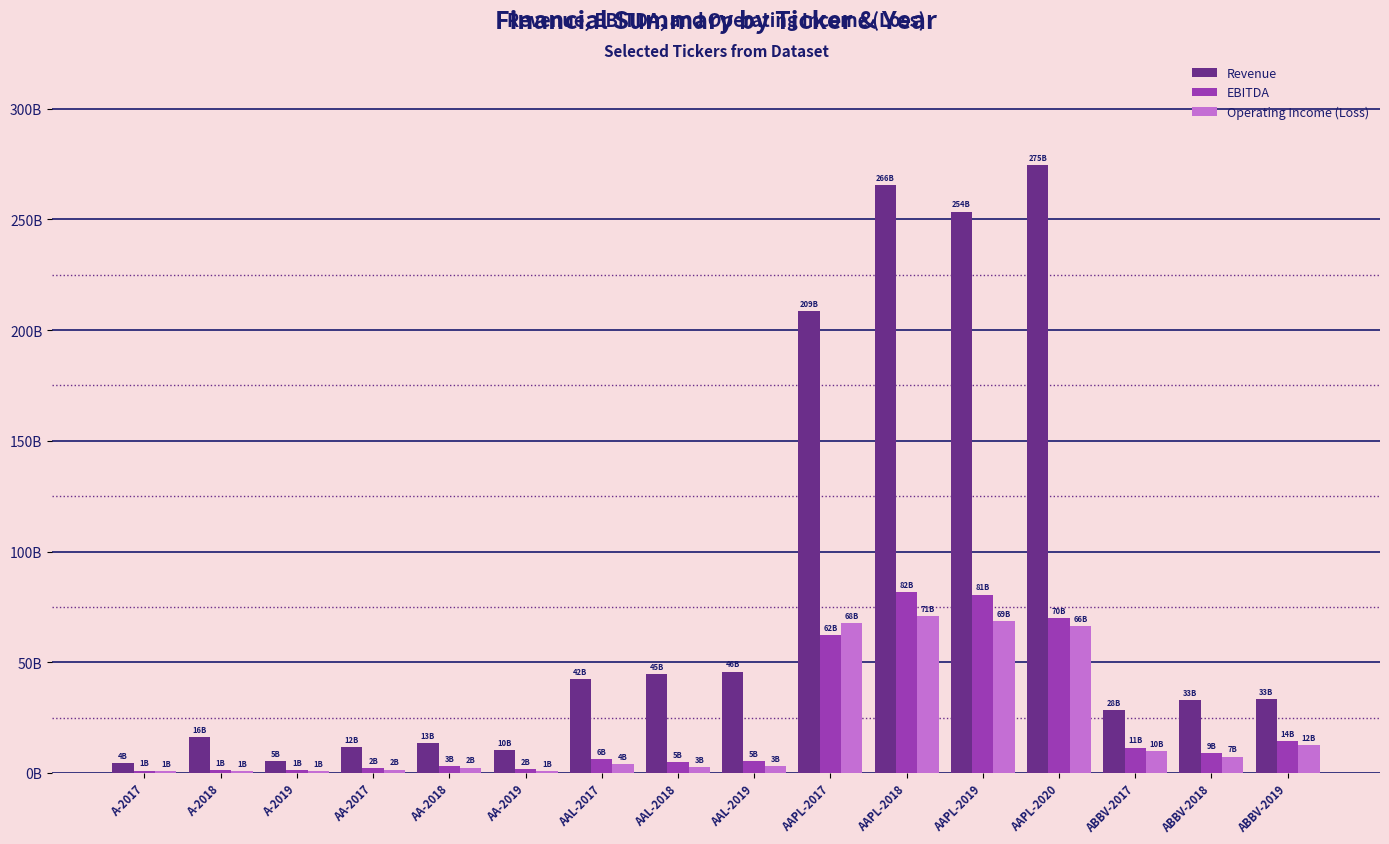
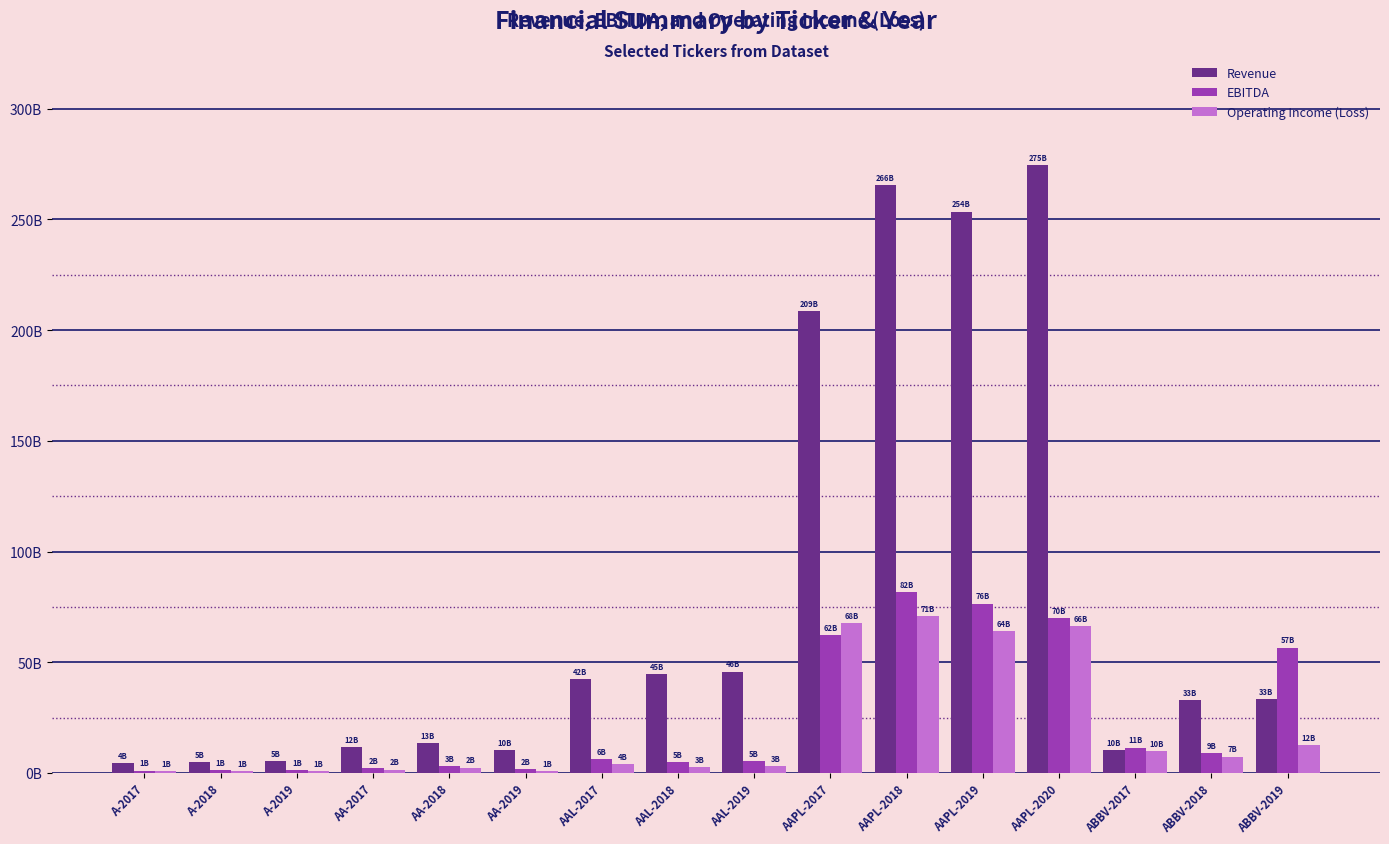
Revenue, A-2018: 16B -> 5B
EBITDA, AAPL-2019: 81B -> 76B
Operating Income (Loss), AAPL-2019: 69B -> 64B
Revenue, ABBV-2017: 28B -> 10B
EBITDA, ABBV-2019: 14B -> 57B
